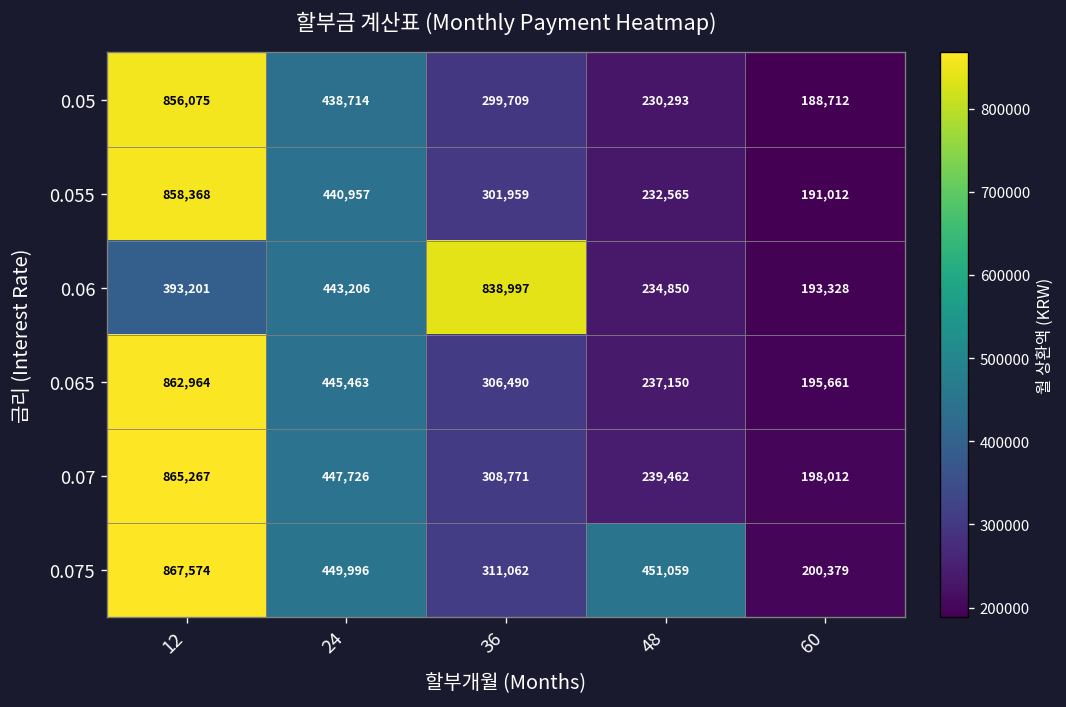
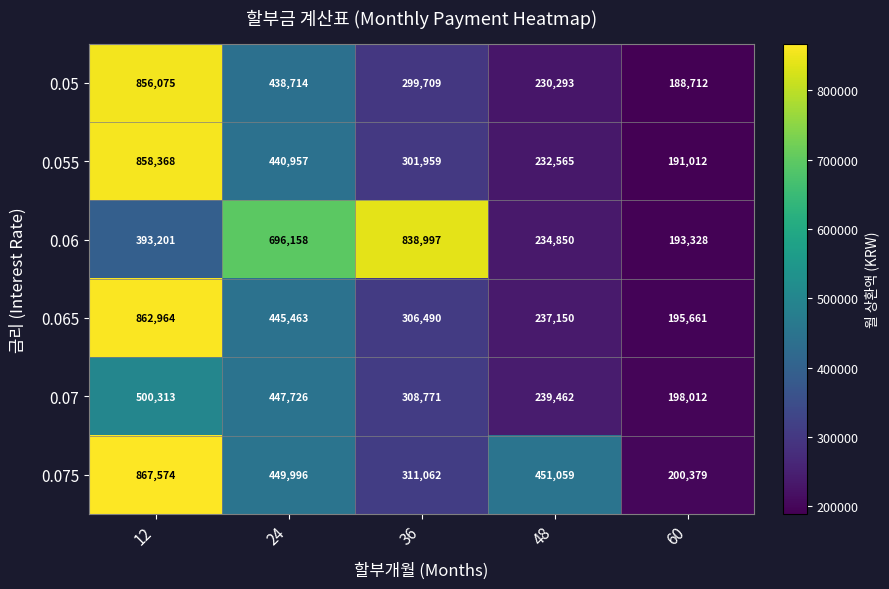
0.06, 24: 443,206 -> 696,158
0.07, 12: 865,267 -> 500,313
